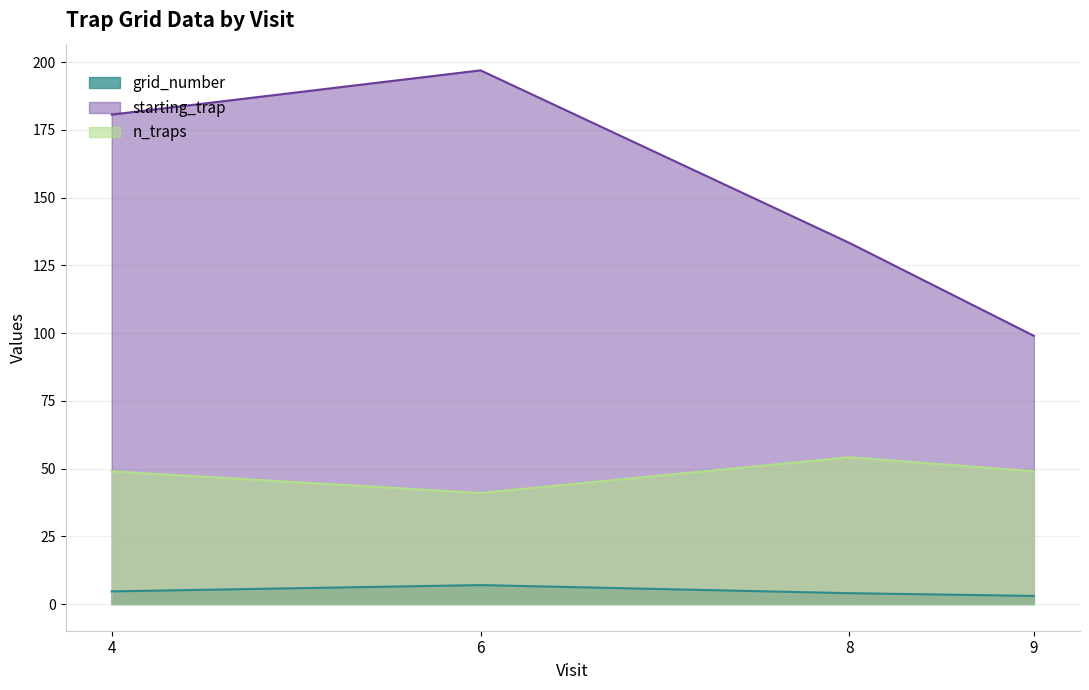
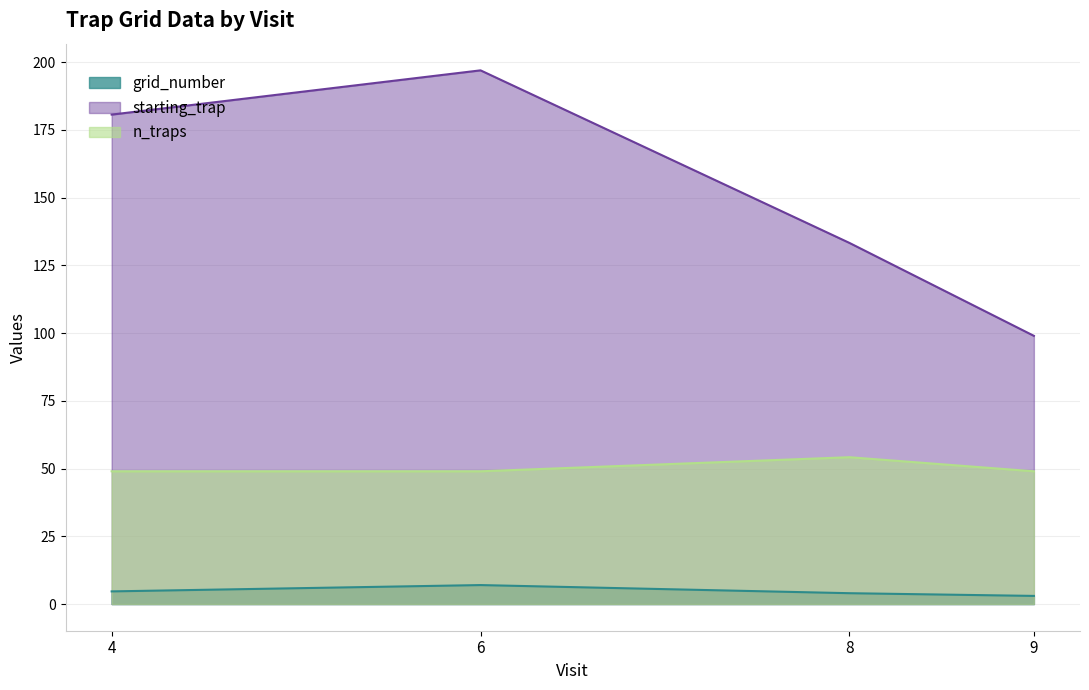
n_traps, 6: 41 -> 49
